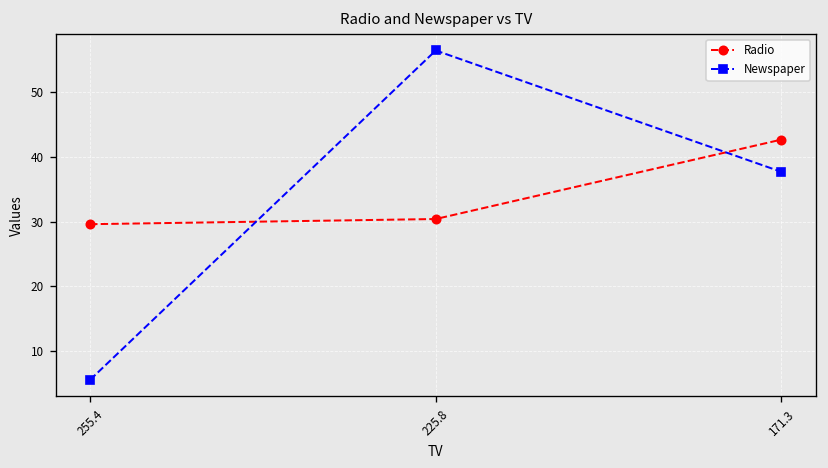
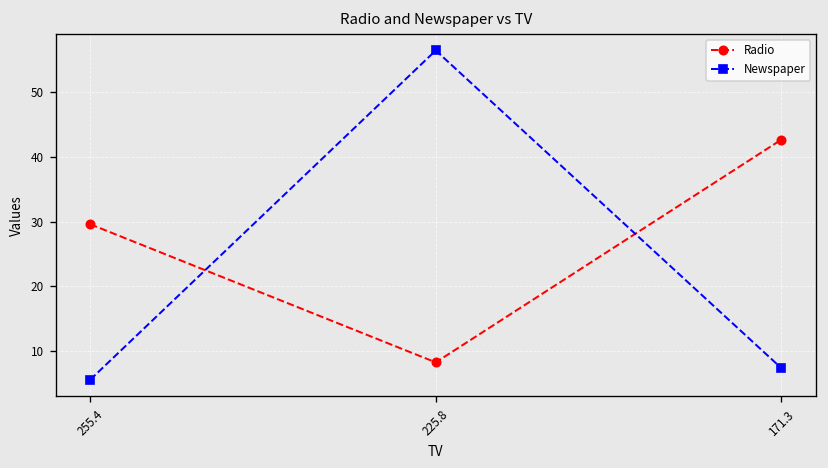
Radio, 225.8: 30 -> 8
Newspaper, 171.3: 38 -> 7
